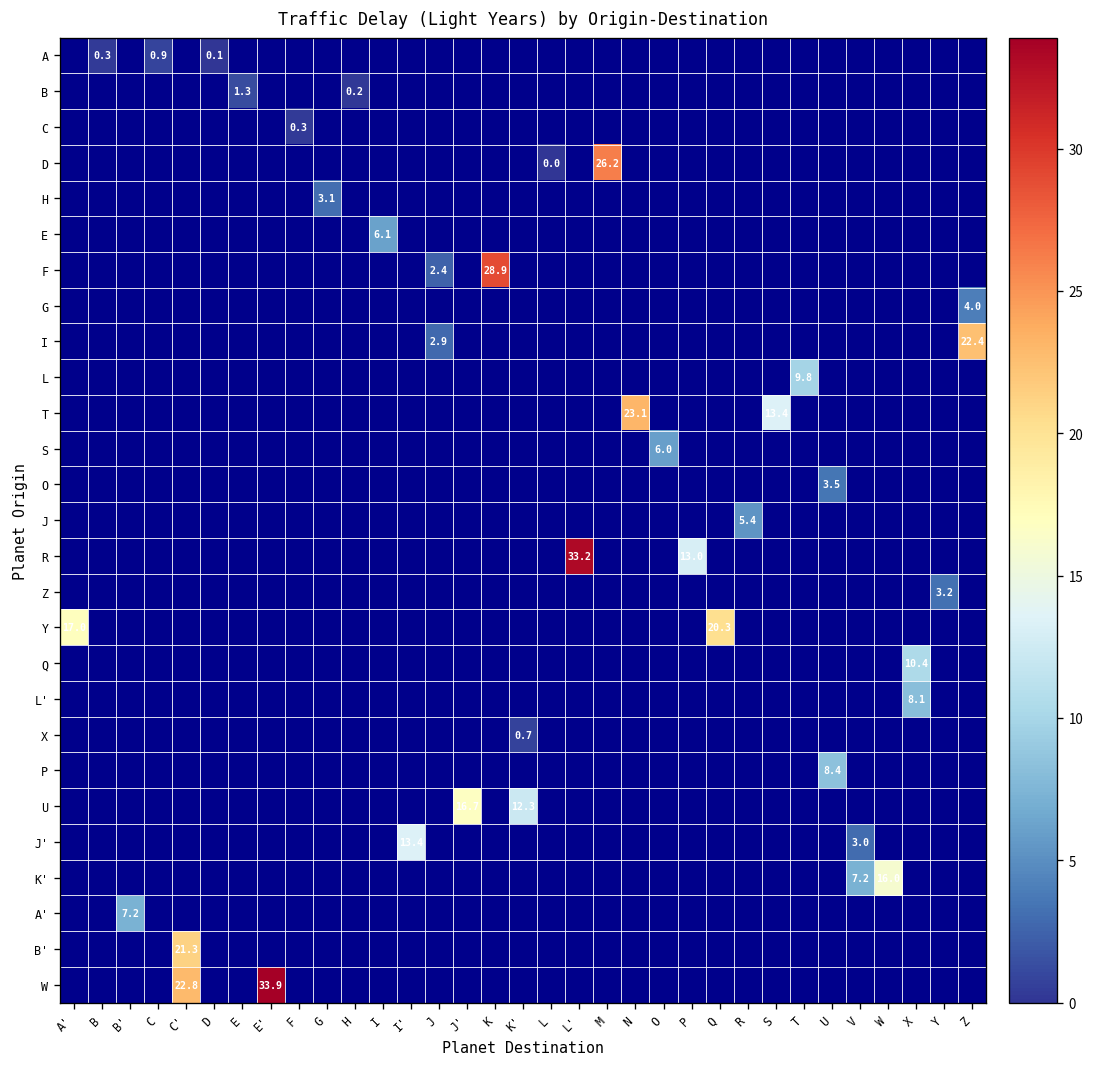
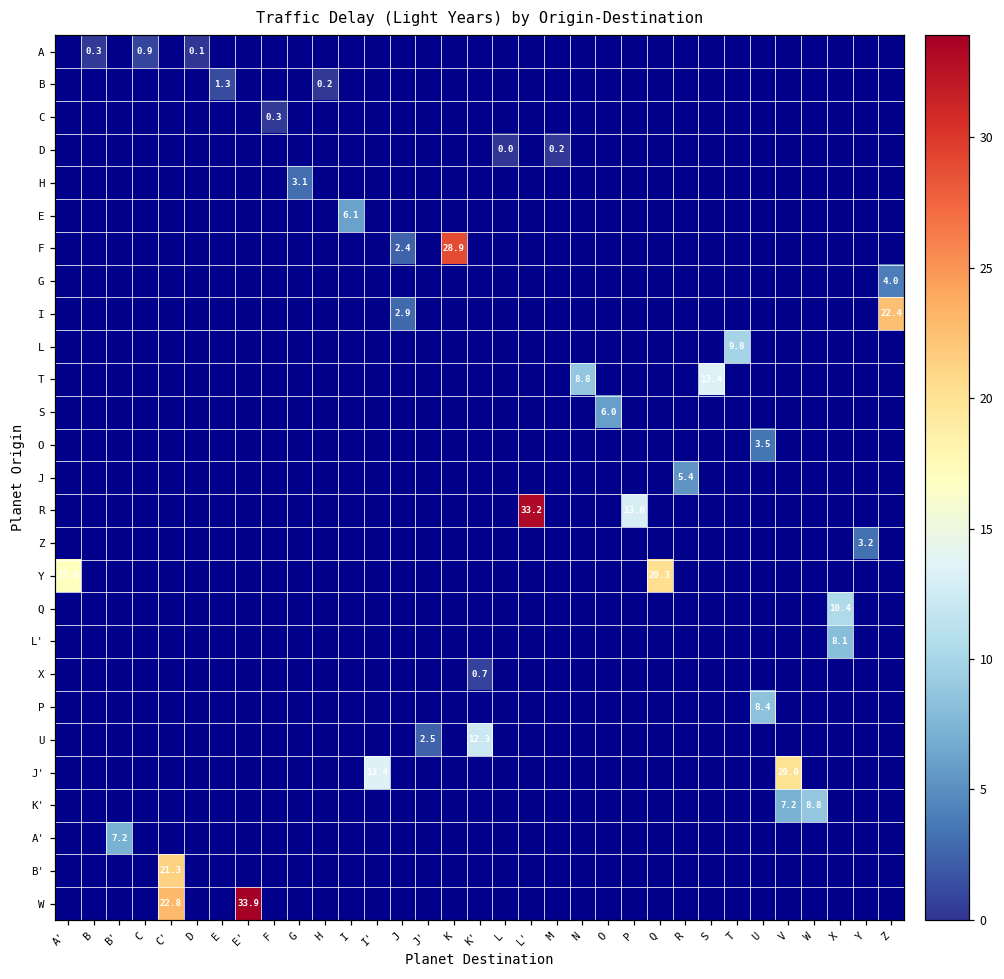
D, M: 26.2 -> 0.2
T, N: 23.1 -> 8.8
U, J': 16.7 -> 2.5
J', V: 3.0 -> 20.0
K', W: 16.0 -> 8.8
